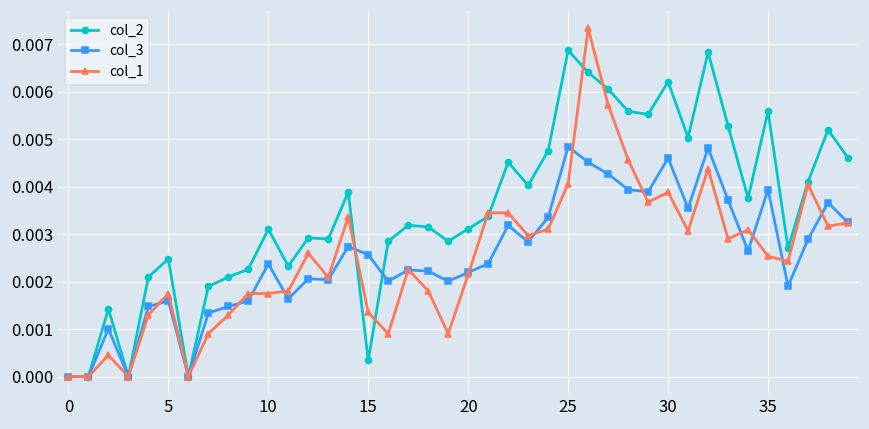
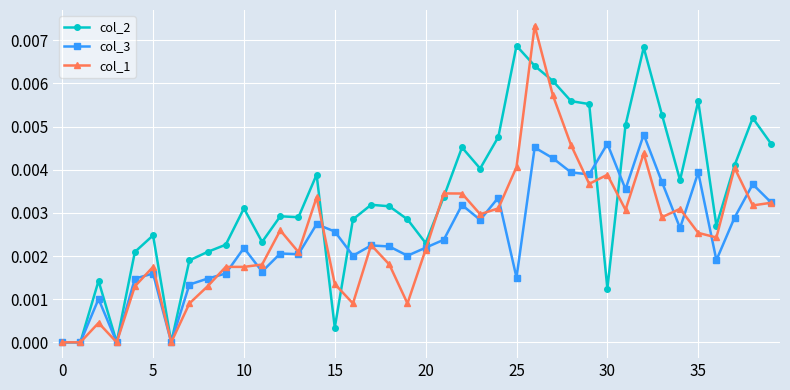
col_3, 10: 0.0024 -> 0.0022
col_2, 20: 0.0031 -> 0.0023
col_3, 25: 0.0048 -> 0.0015
col_2, 30: 0.0062 -> 0.0012
